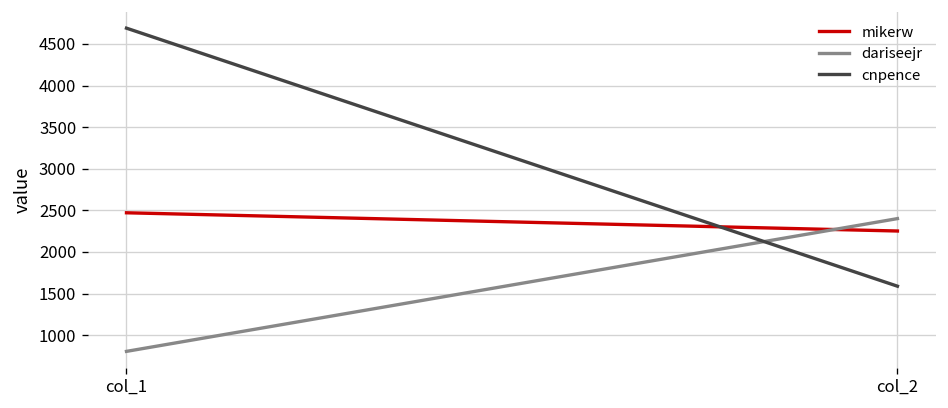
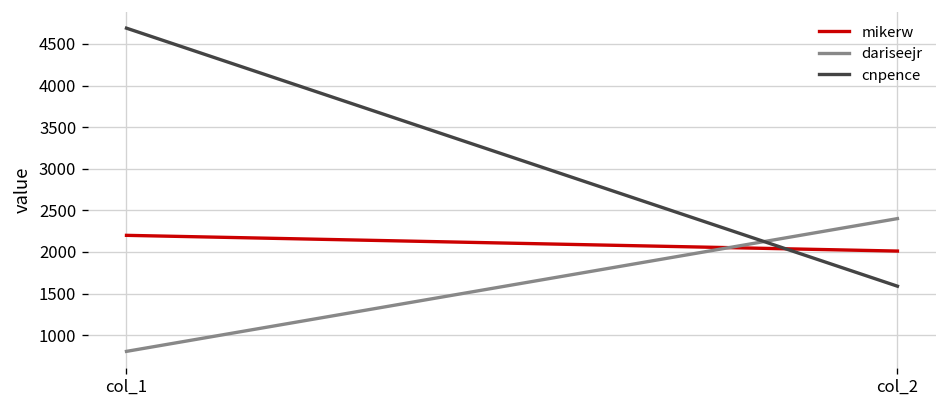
mikerw, col_1: 2500 -> 2200
mikerw, col_2: 2300 -> 2000
